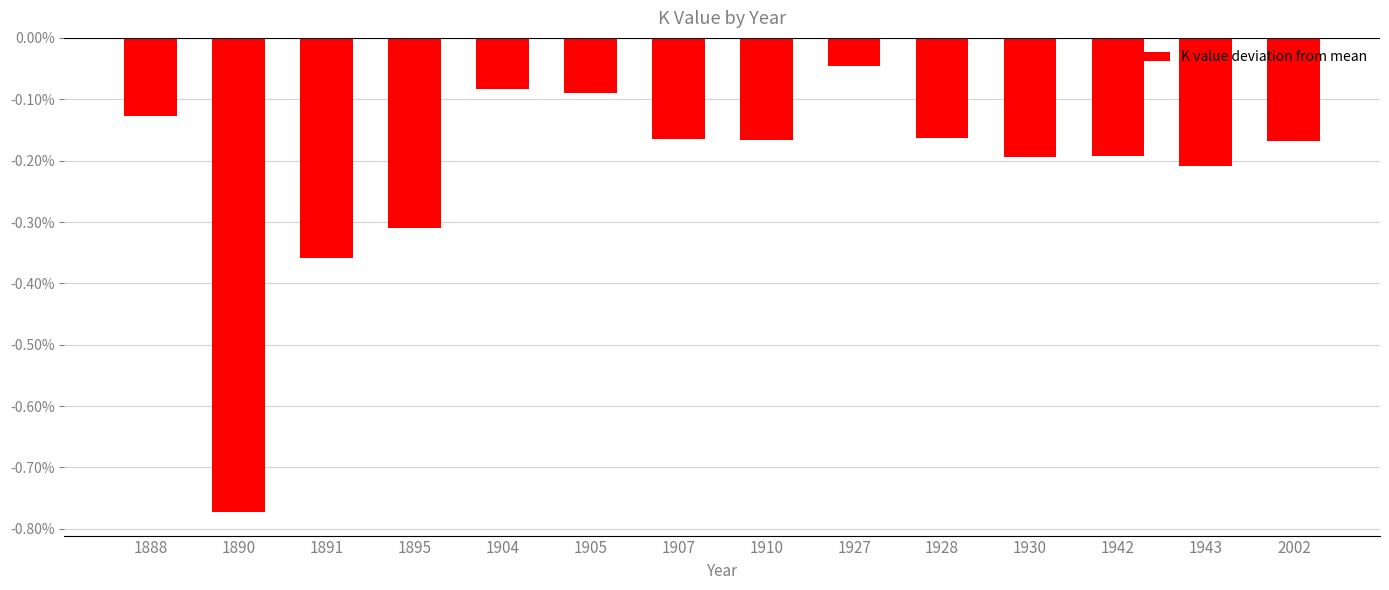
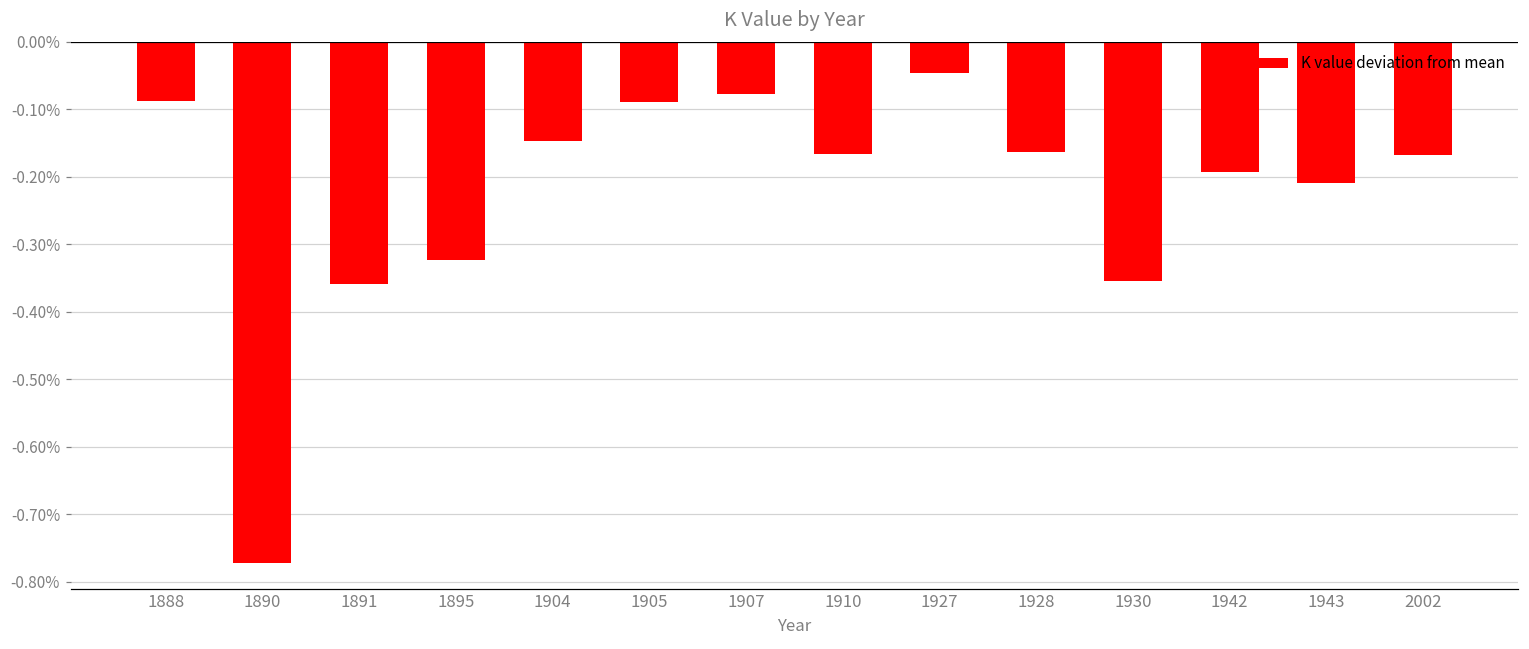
1888: -0.13% -> -0.09%
1895: -0.31% -> -0.32%
1904: -0.08% -> -0.15%
1907: -0.17% -> -0.08%
1930: -0.19% -> -0.35%
